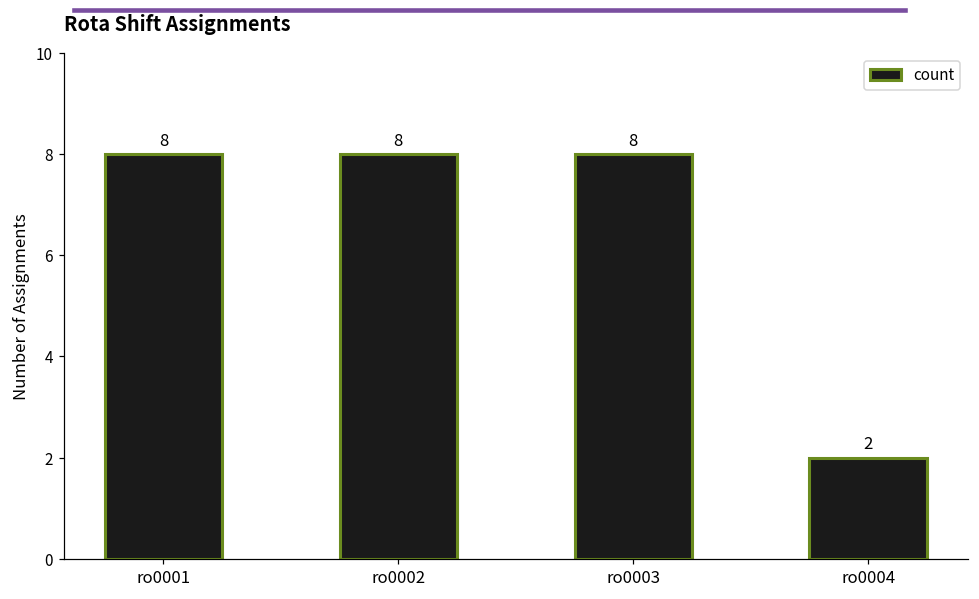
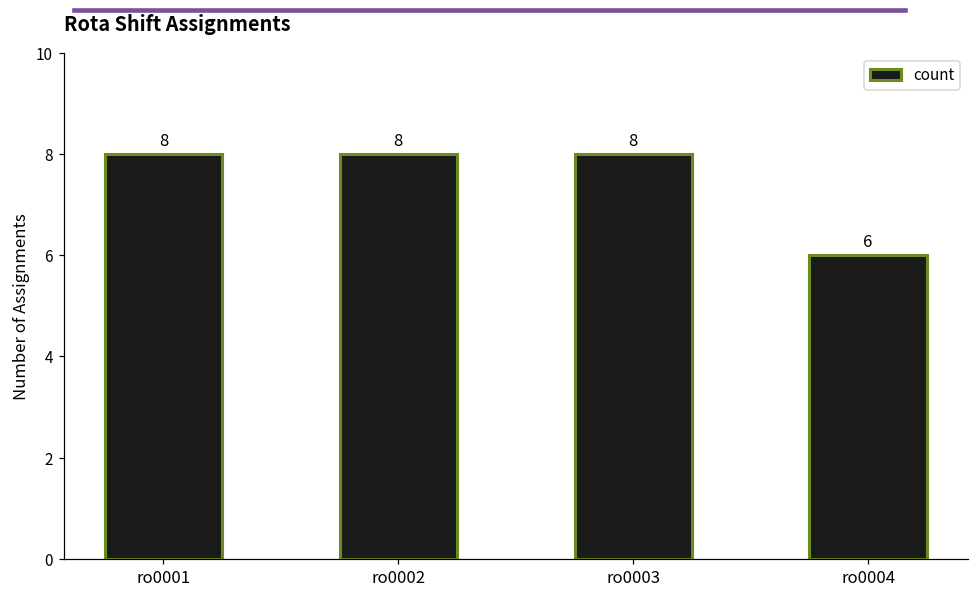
ro0004: 2 -> 6
